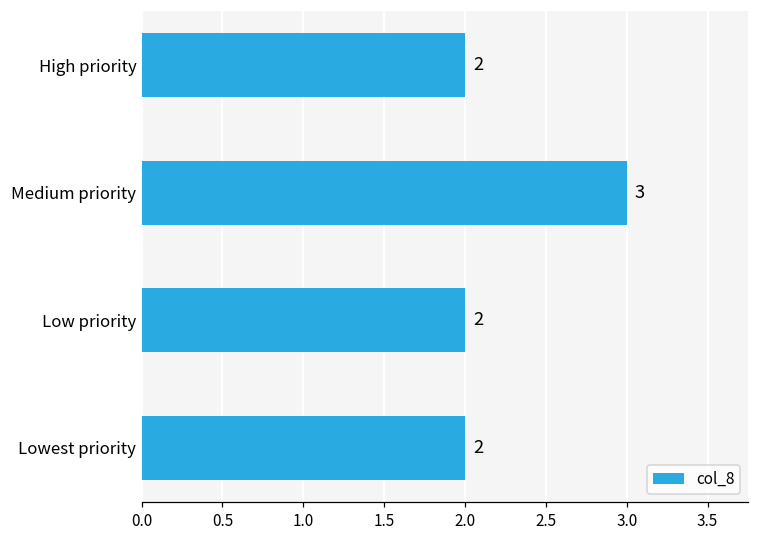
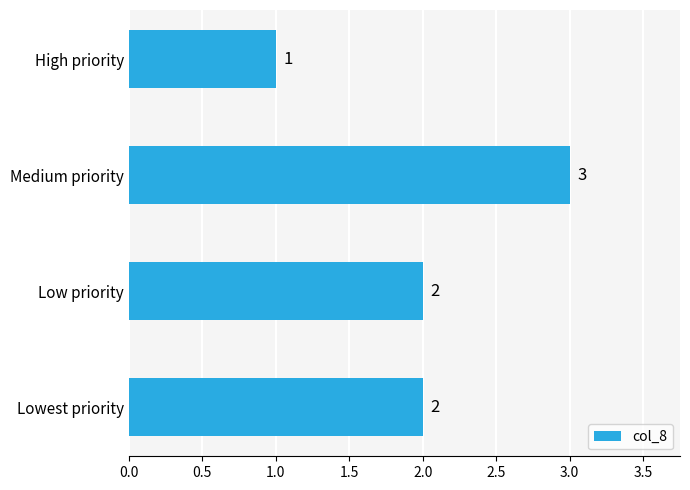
High priority: 2 -> 1
